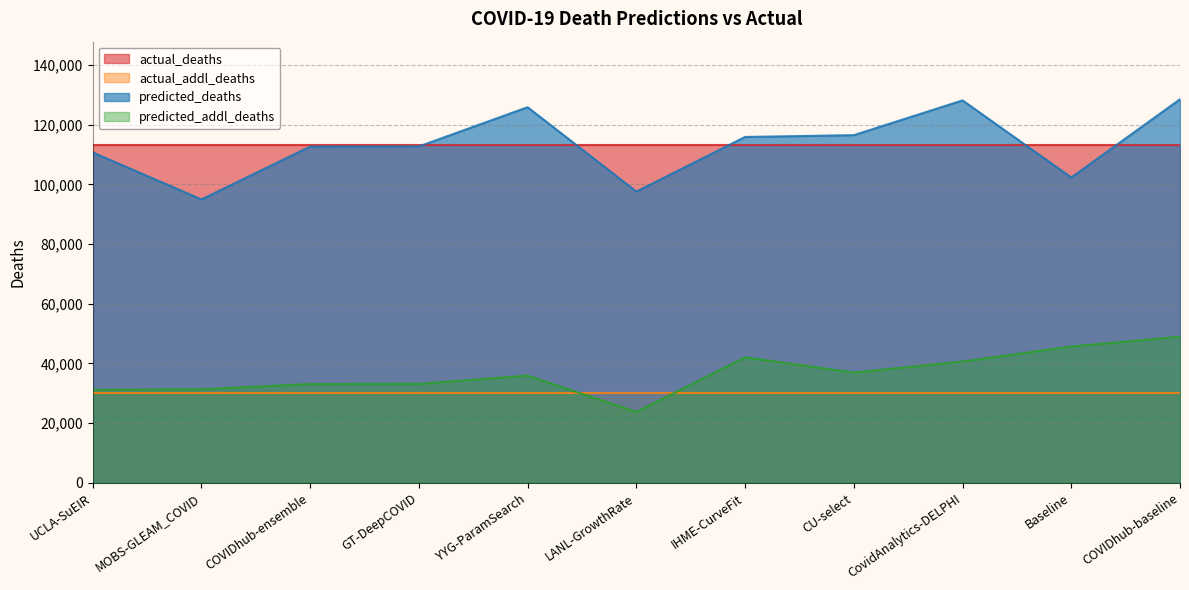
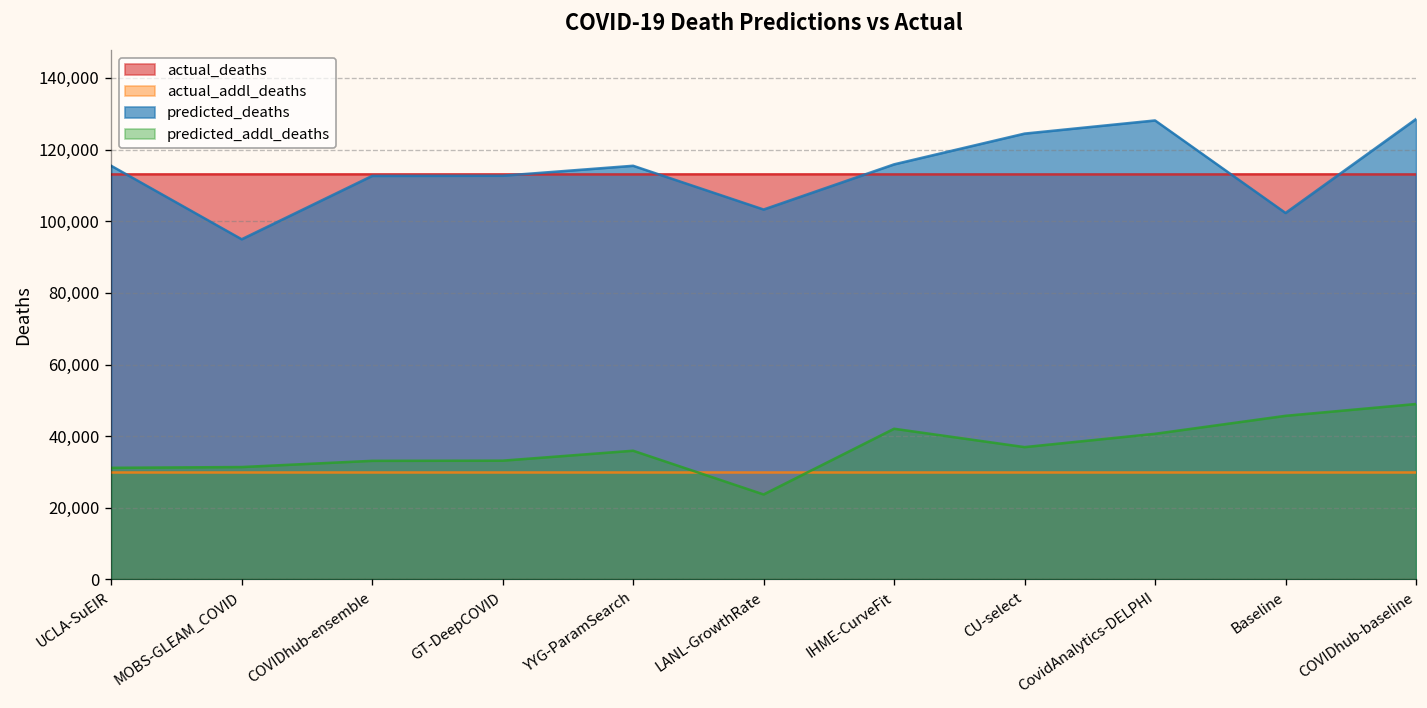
predicted_deaths, UCLA-SuEIR: 111,000 -> 115,000
predicted_deaths, YYG-ParamSearch: 126,000 -> 115,000
predicted_deaths, LANL-GrowthRate: 98,000 -> 103,000
predicted_deaths, CU-select: 116,000 -> 124,000
